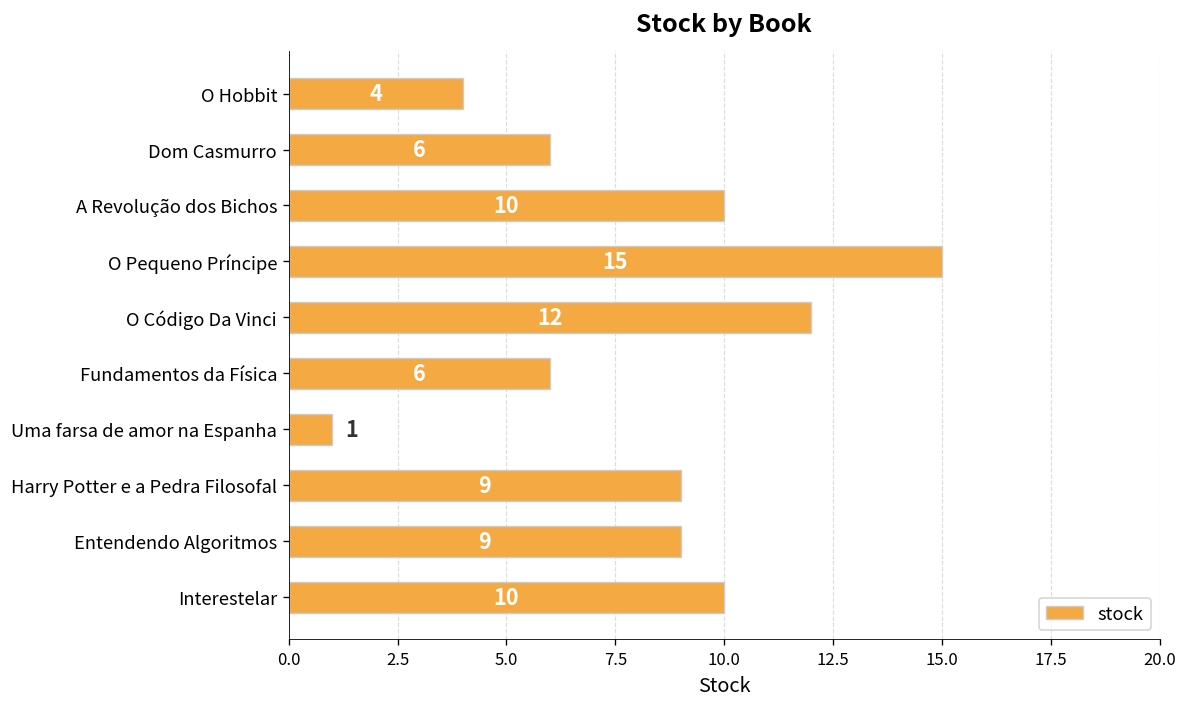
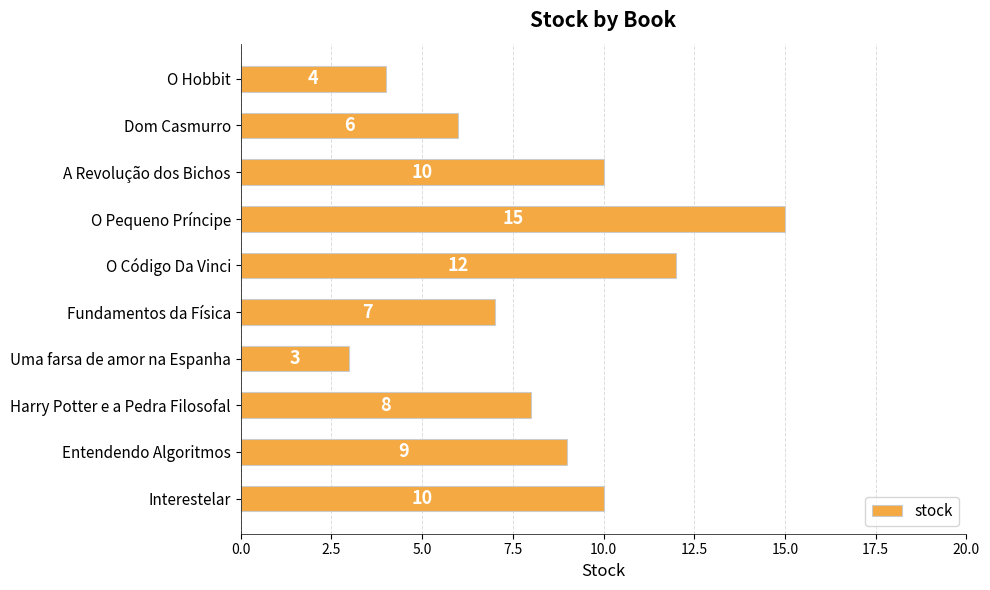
Fundamentos da Física: 6 -> 7
Uma farsa de amor na Espanha: 1 -> 3
Harry Potter e a Pedra Filosofal: 9 -> 8
